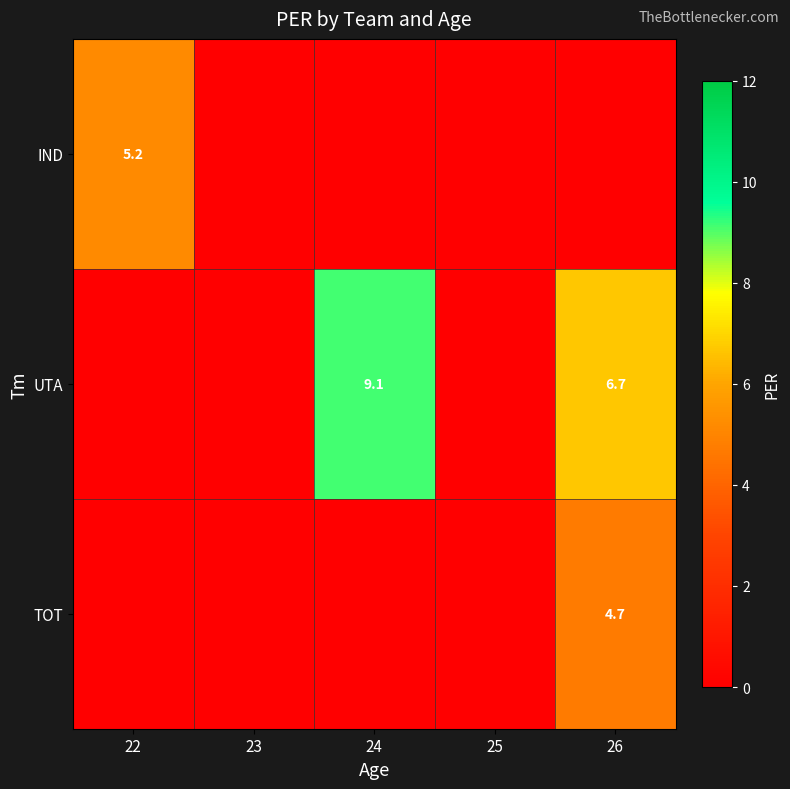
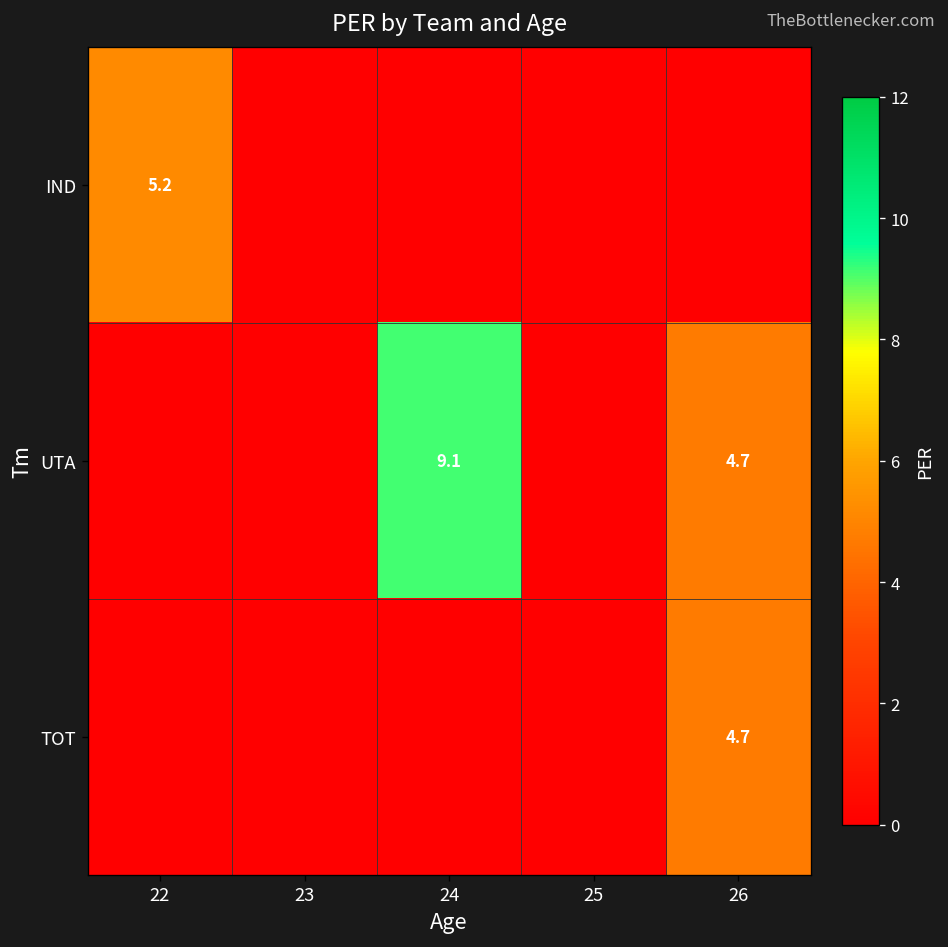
UTA, 26: 6.7 -> 4.7
